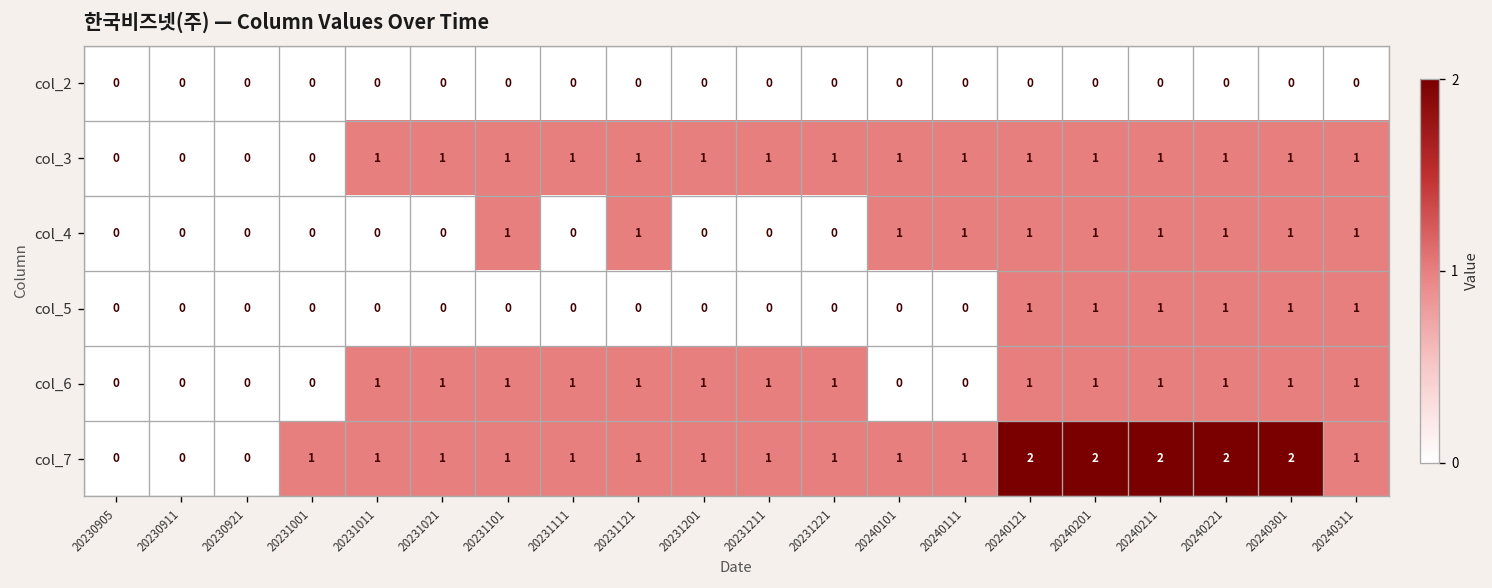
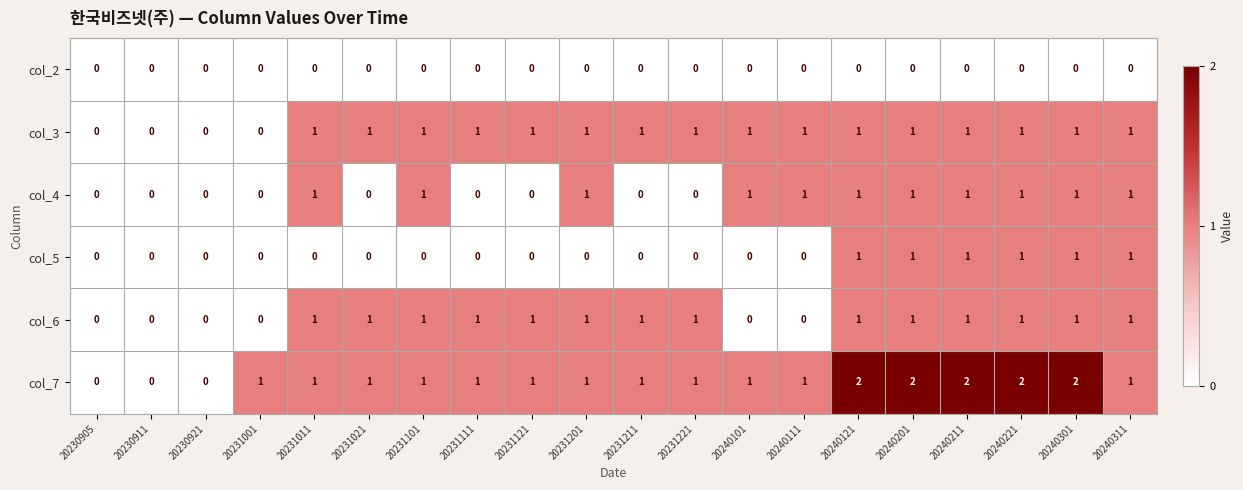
col_4, 20231011: 0 -> 1
col_4, 20231121: 1 -> 0
col_4, 20231201: 0 -> 1
